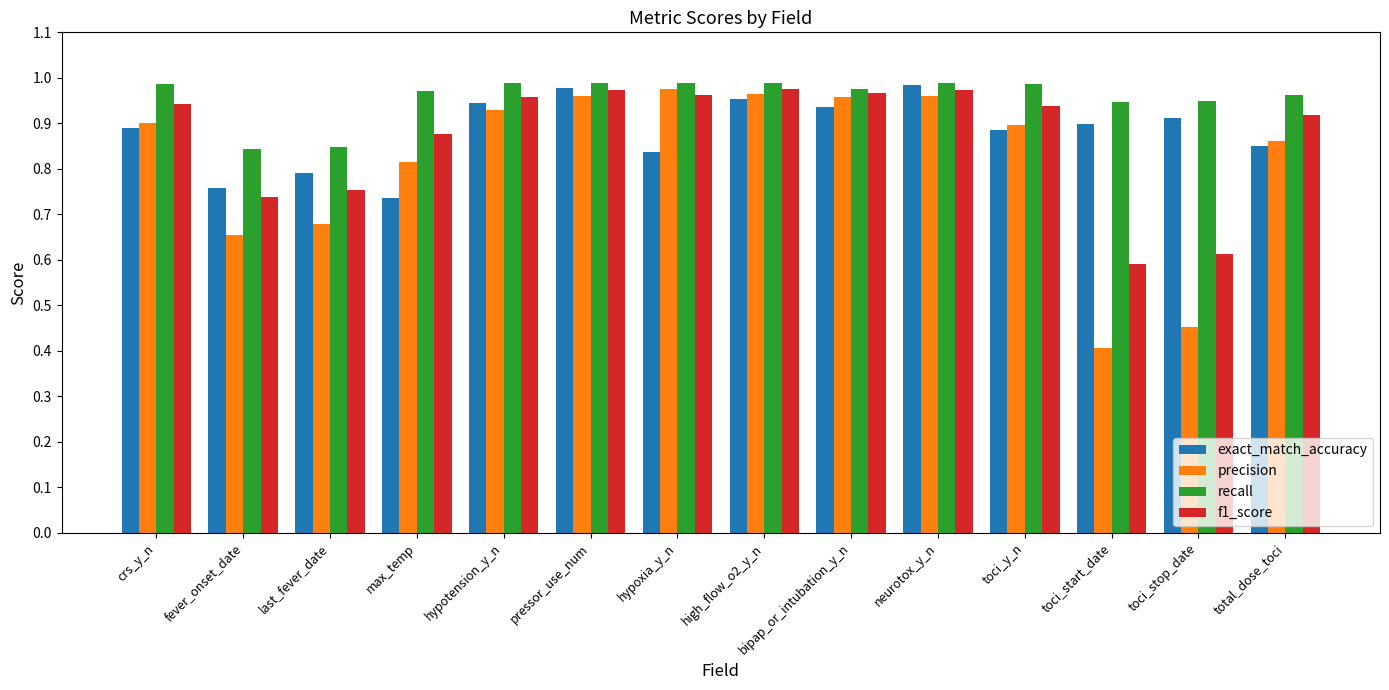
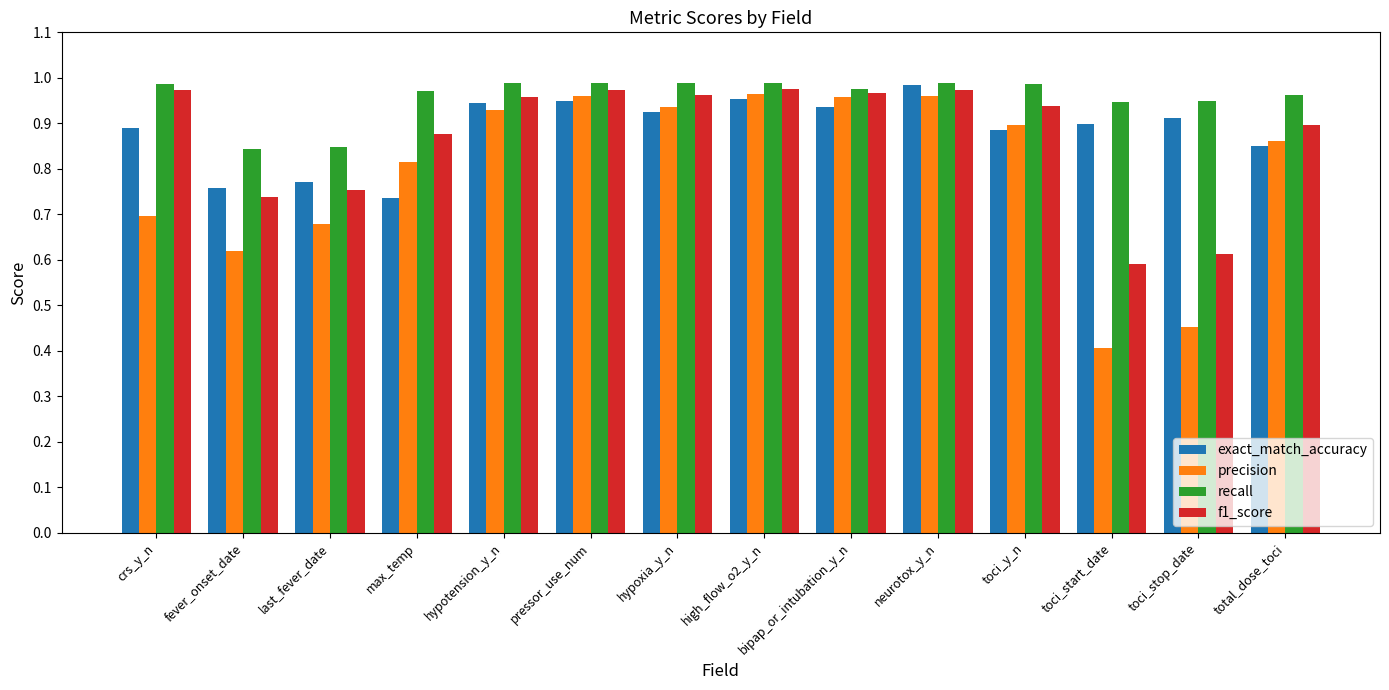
precision, crs_y_n: 0.90 -> 0.70
f1_score, crs_y_n: 0.94 -> 0.97
precision, fever_onset_date: 0.66 -> 0.62
exact_match_accuracy, last_fever_date: 0.79 -> 0.77
exact_match_accuracy, pressor_use_num: 0.98 -> 0.95
exact_match_accuracy, hypoxia_y_n: 0.84 -> 0.93
precision, hypoxia_y_n: 0.98 -> 0.94
f1_score, total_dose_toci: 0.92 -> 0.90
